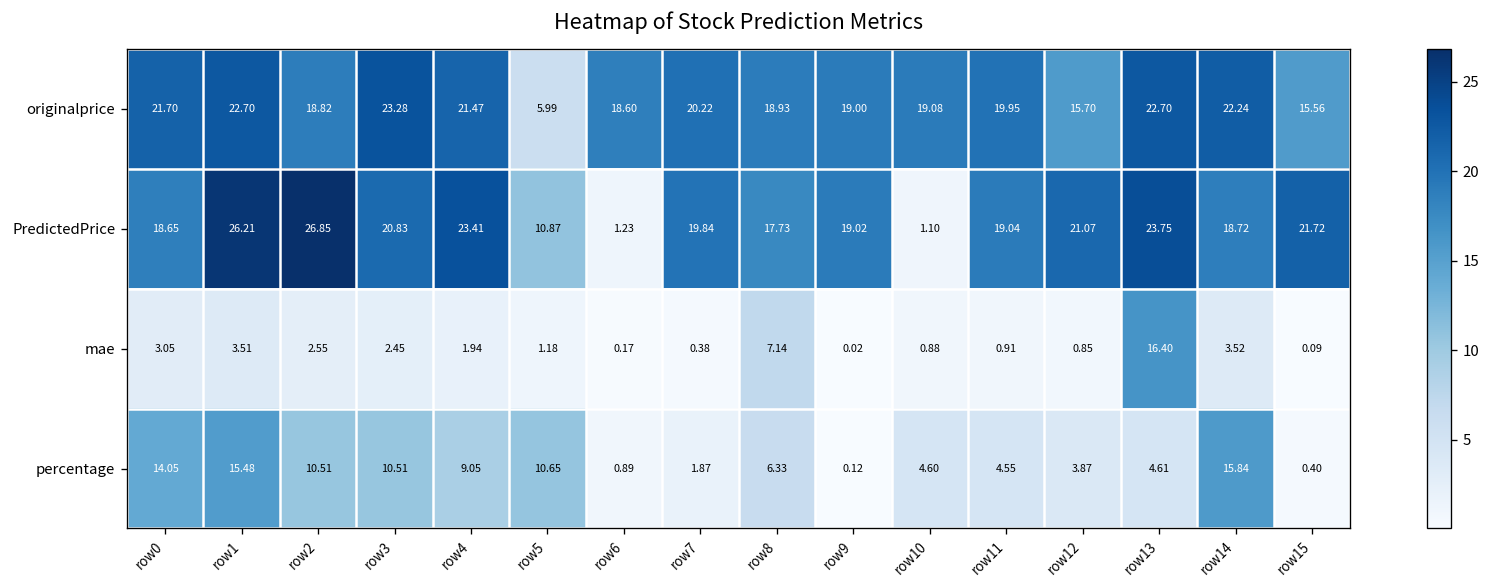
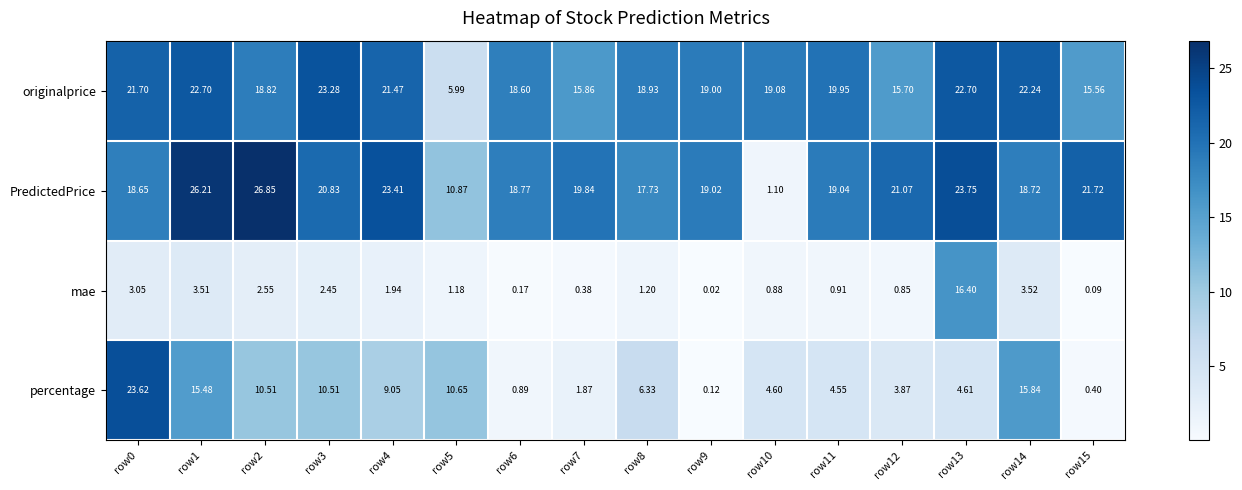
originalprice, row7: 20.22 -> 15.86
PredictedPrice, row6: 1.23 -> 18.77
mae, row8: 7.14 -> 1.20
percentage, row0: 14.05 -> 23.62
